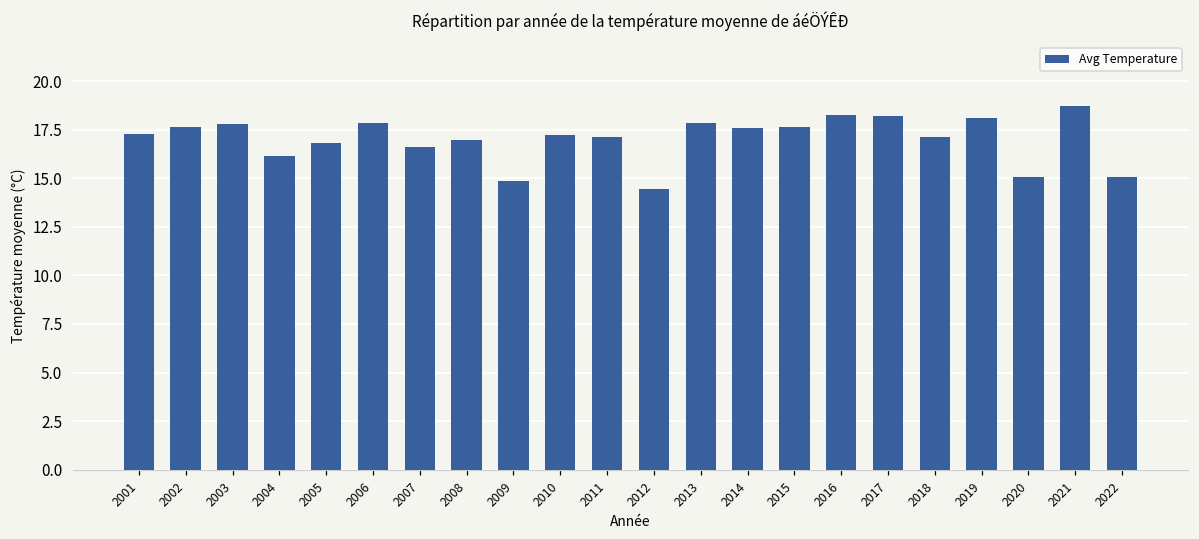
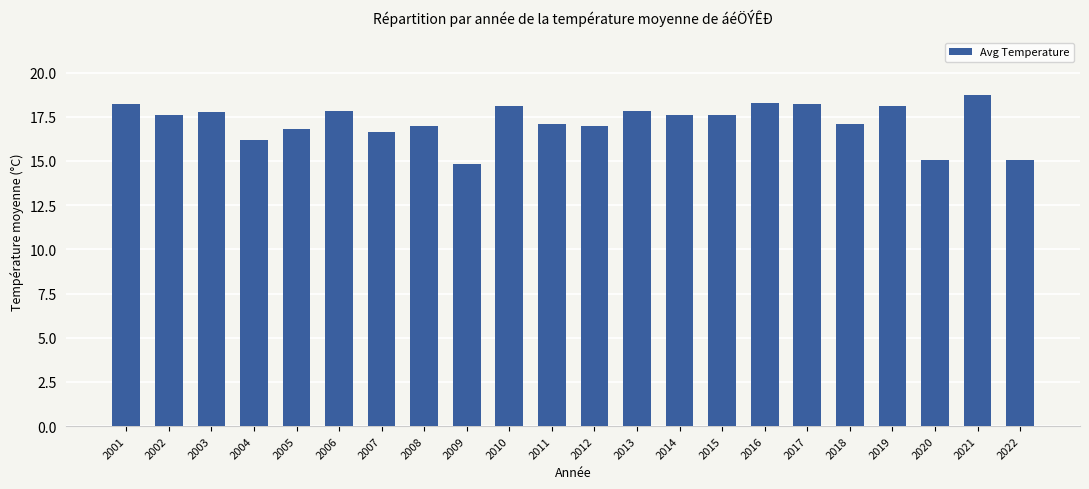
2001: 17.3 -> 18.2
2010: 17.2 -> 18.1
2012: 14.5 -> 17.0
